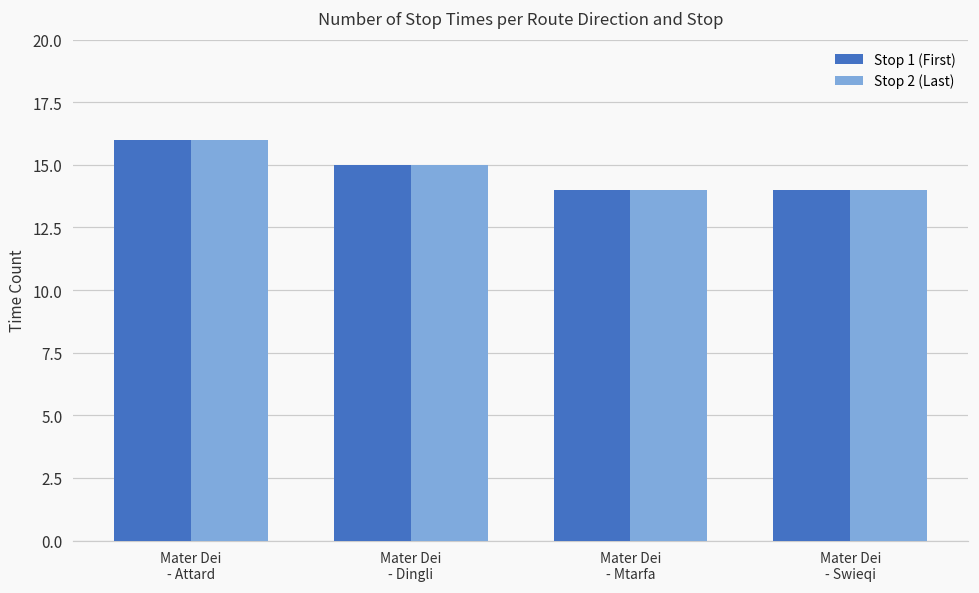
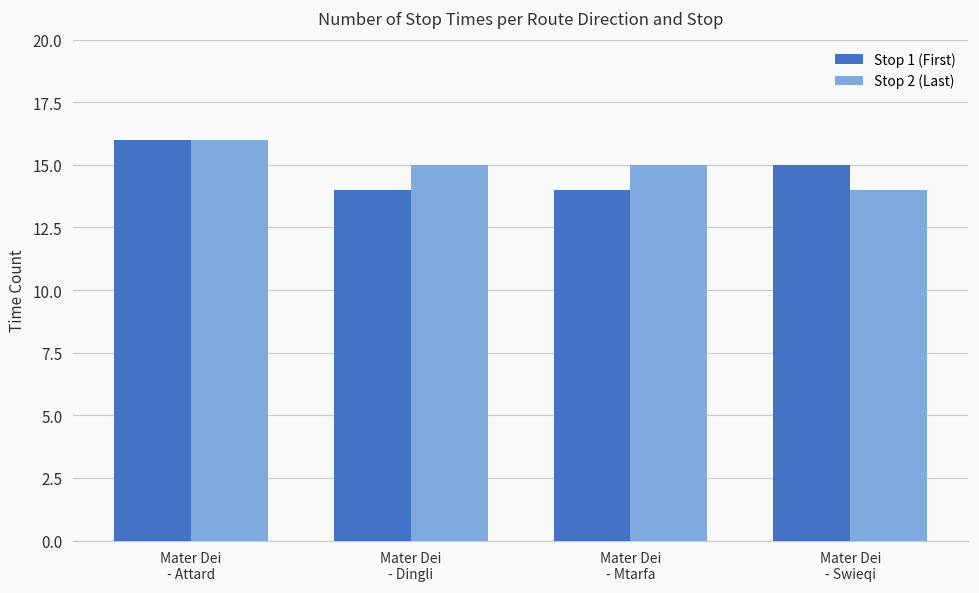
Stop 1 (First), Mater Dei - Dingli: 15 -> 14
Stop 2 (Last), Mater Dei - Mtarfa: 14 -> 15
Stop 1 (First), Mater Dei - Swieqi: 14 -> 15
